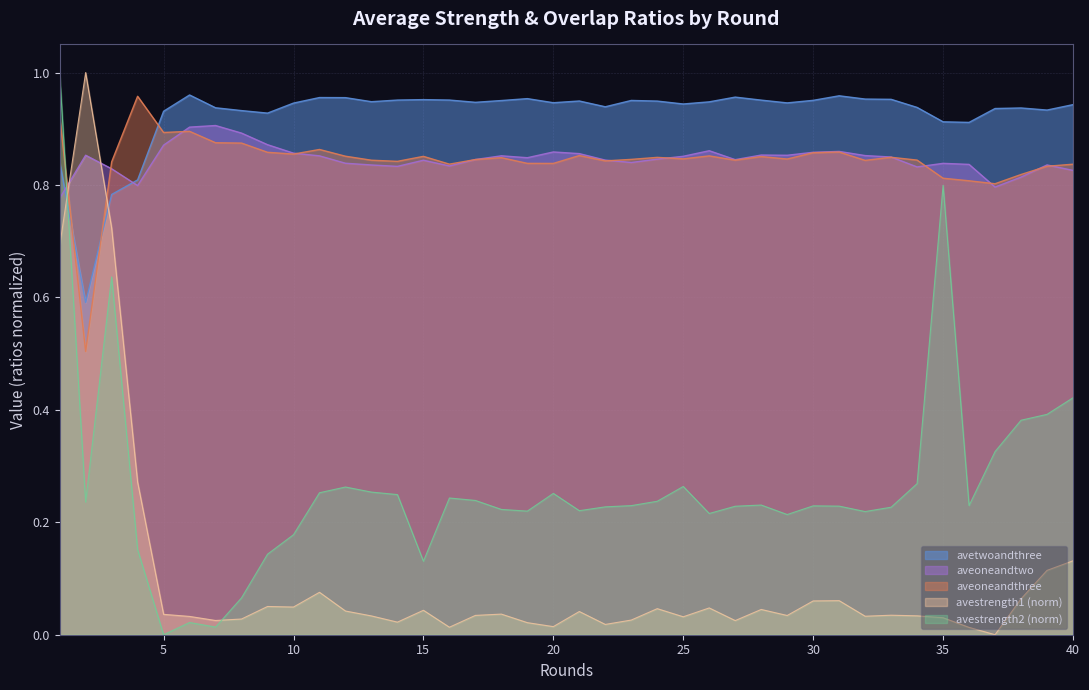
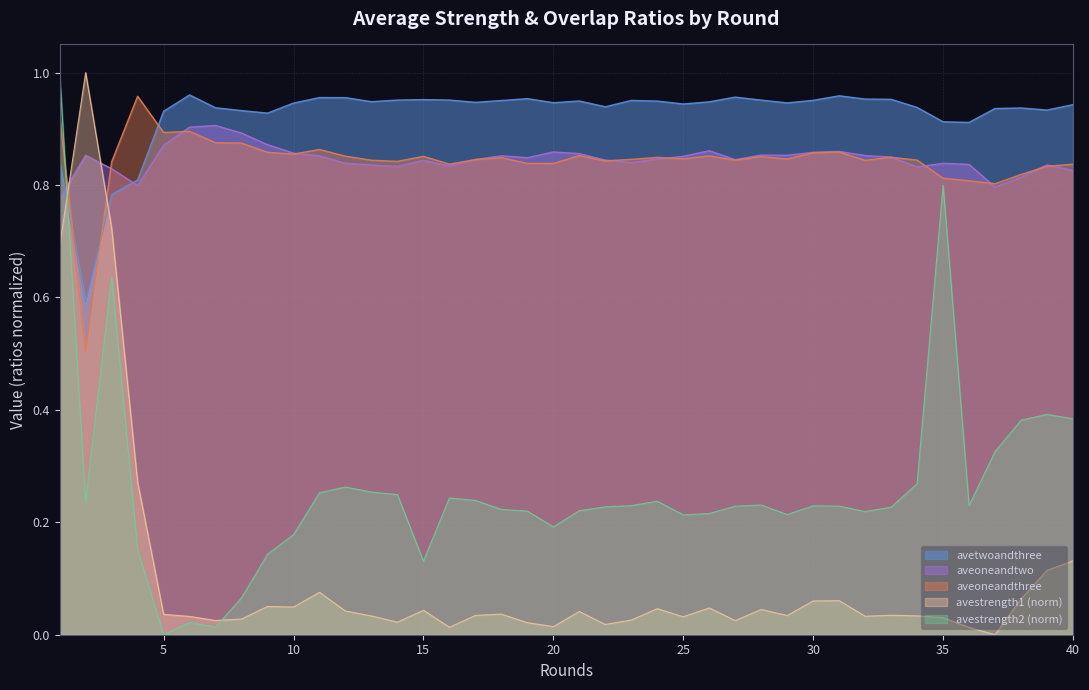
avestrength2 (norm), 20: 0.25 -> 0.19
avestrength2 (norm), 25: 0.26 -> 0.21
avestrength2 (norm), 40: 0.42 -> 0.38
